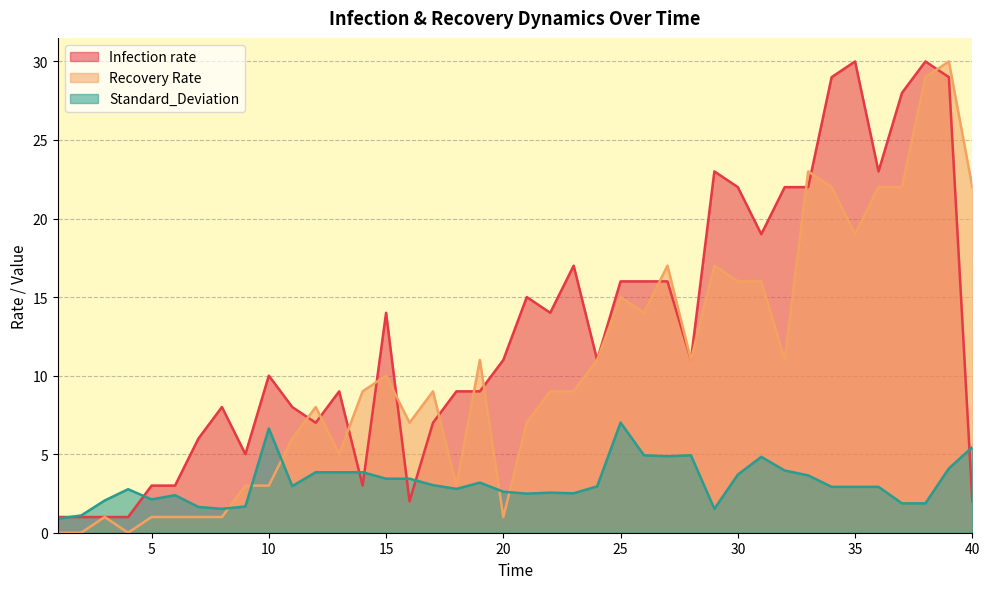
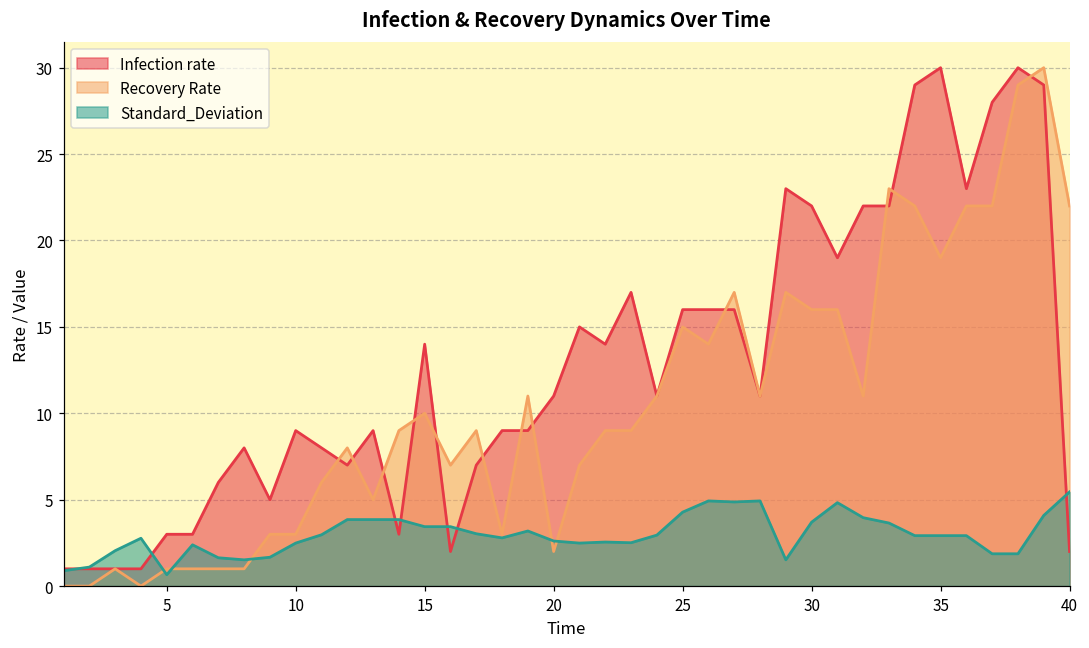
Standard_Deviation, 5: 2.1 -> 0.7
Infection rate, 10: 10 -> 9
Standard_Deviation, 10: 6.6 -> 2.5
Recovery Rate, 20: 1 -> 2
Standard_Deviation, 25: 7.0 -> 4.3
